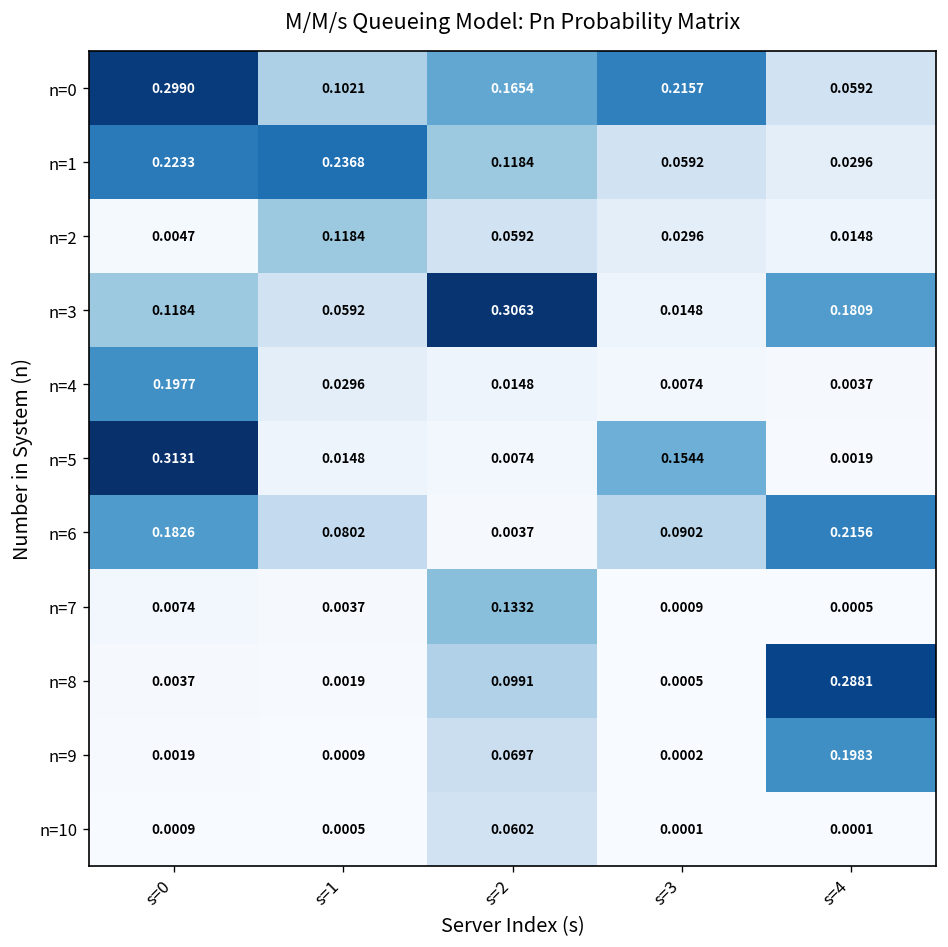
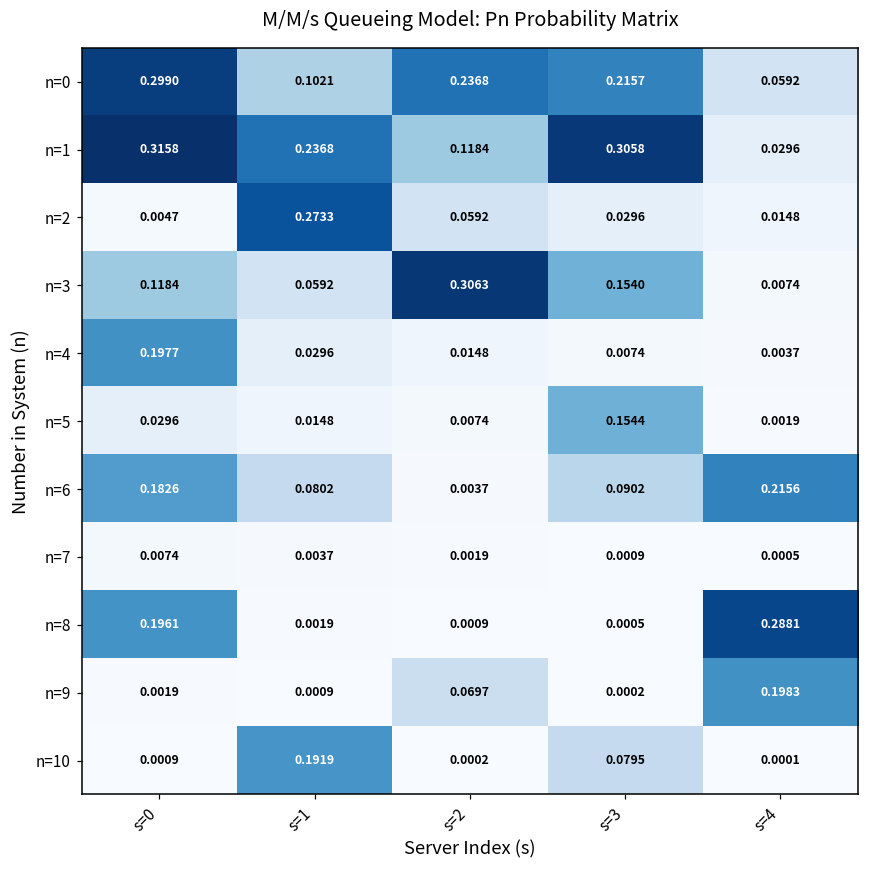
n=0, s=2: 0.1654 -> 0.2368
n=1, s=0: 0.2233 -> 0.3158
n=1, s=3: 0.0592 -> 0.3058
n=2, s=1: 0.1184 -> 0.2733
n=3, s=3: 0.0148 -> 0.1540
n=3, s=4: 0.1809 -> 0.0074
n=5, s=0: 0.3131 -> 0.0296
n=7, s=2: 0.1332 -> 0.0019
n=8, s=0: 0.0037 -> 0.1961
n=8, s=2: 0.0991 -> 0.0009
n=10, s=1: 0.0005 -> 0.1919
n=10, s=2: 0.0602 -> 0.0002
n=10, s=3: 0.0001 -> 0.0795
